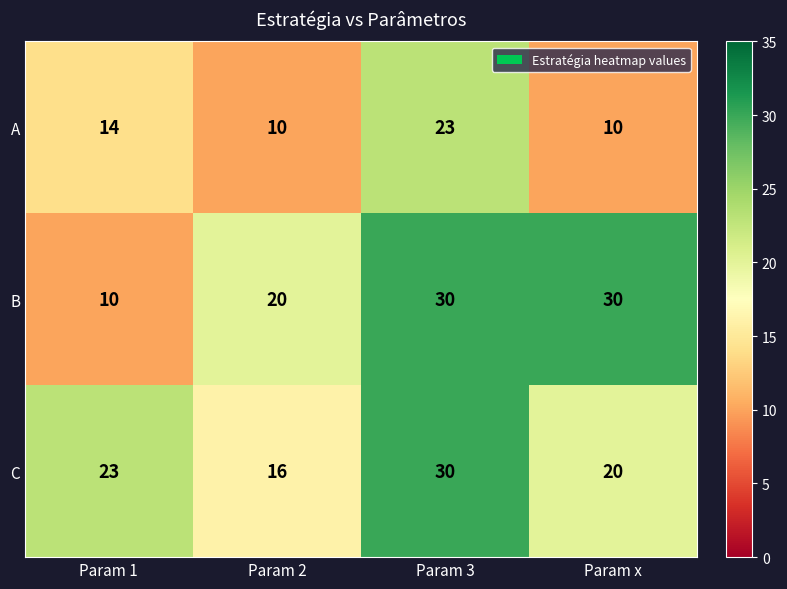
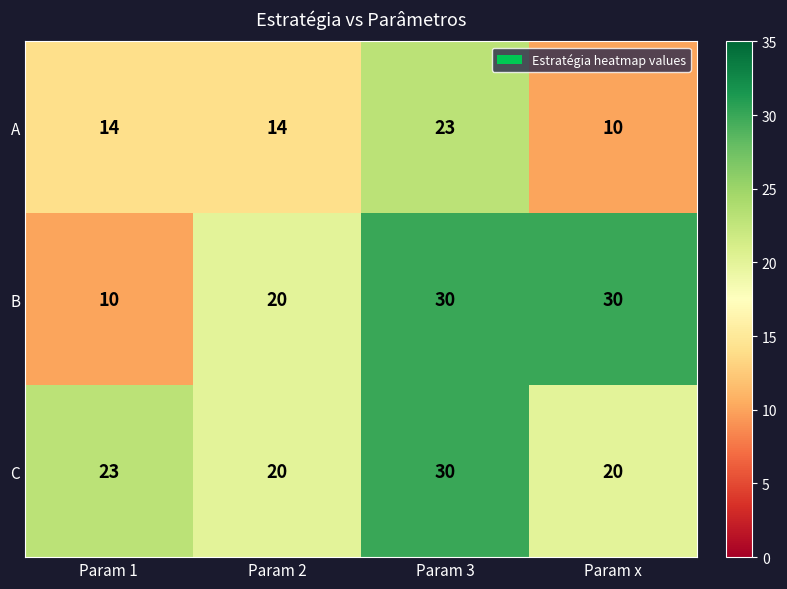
A, Param 2: 10 -> 14
C, Param 2: 16 -> 20
